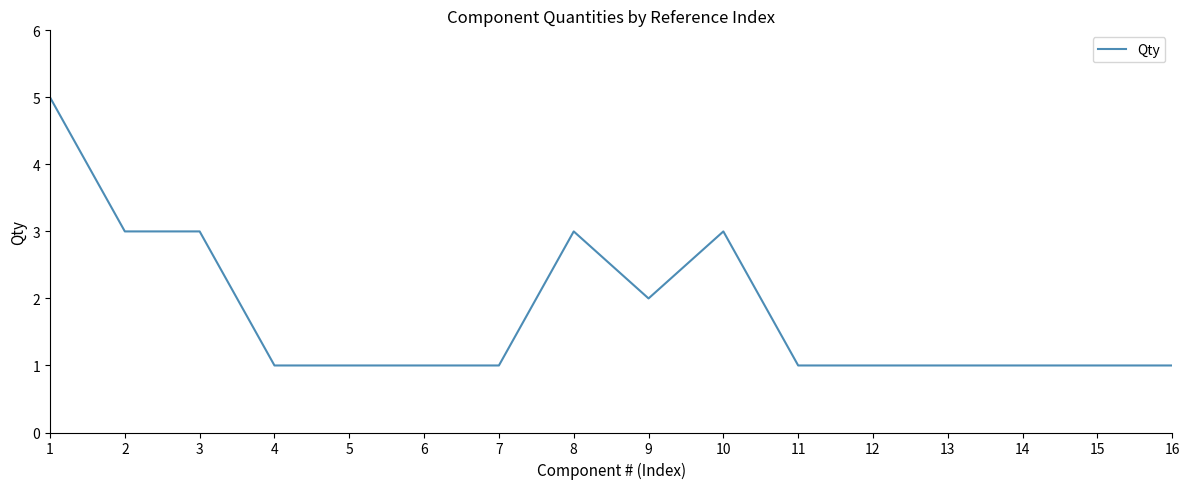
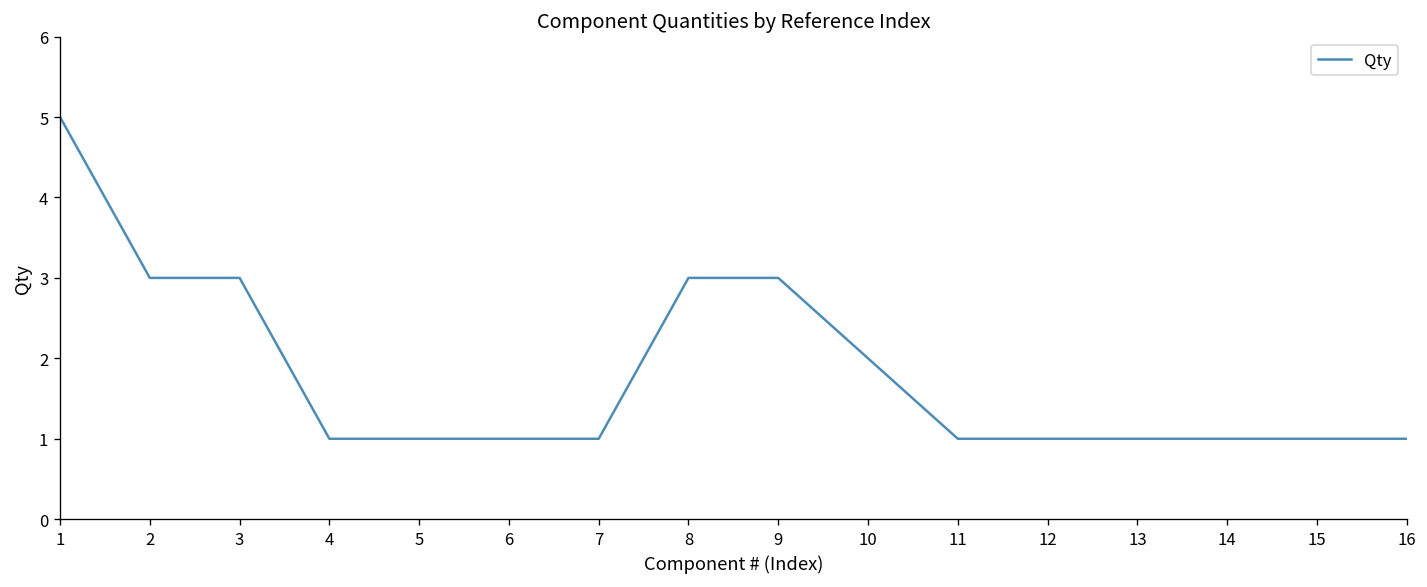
9: 2 -> 3
10: 3 -> 2
